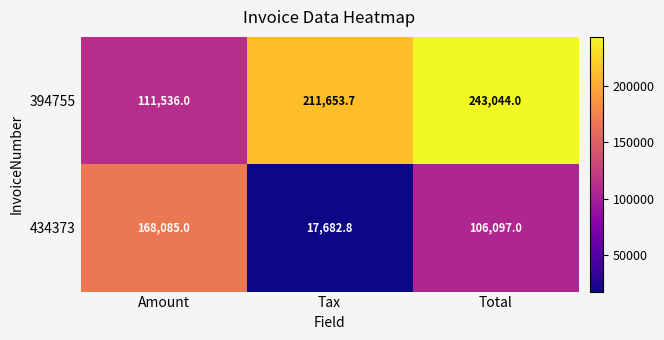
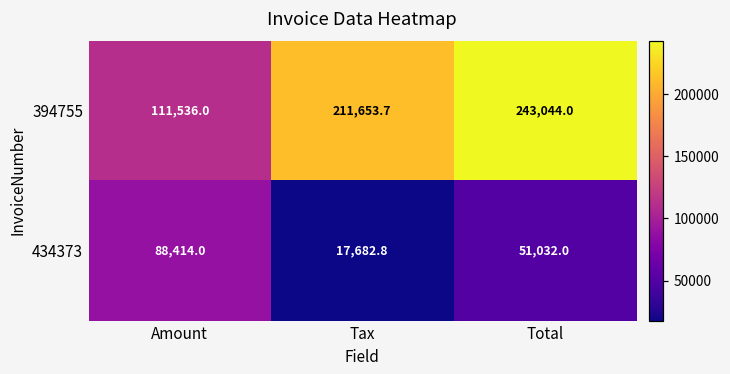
434373, Amount: 168,085.0 -> 88,414.0
434373, Total: 106,097.0 -> 51,032.0
